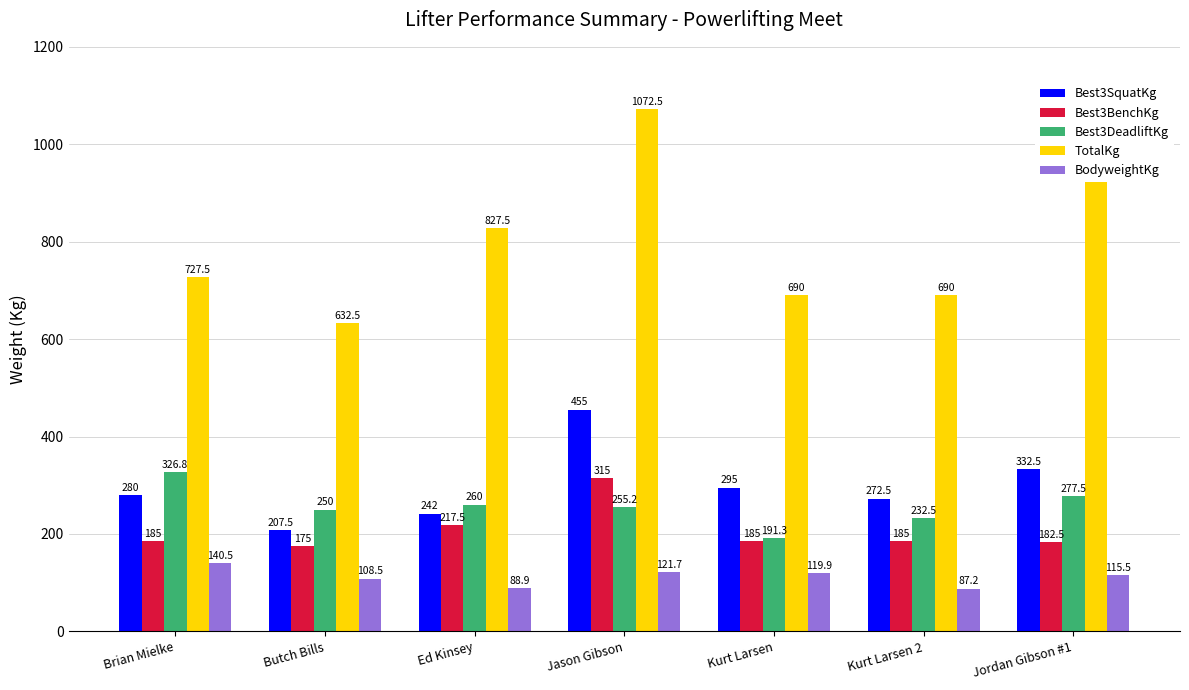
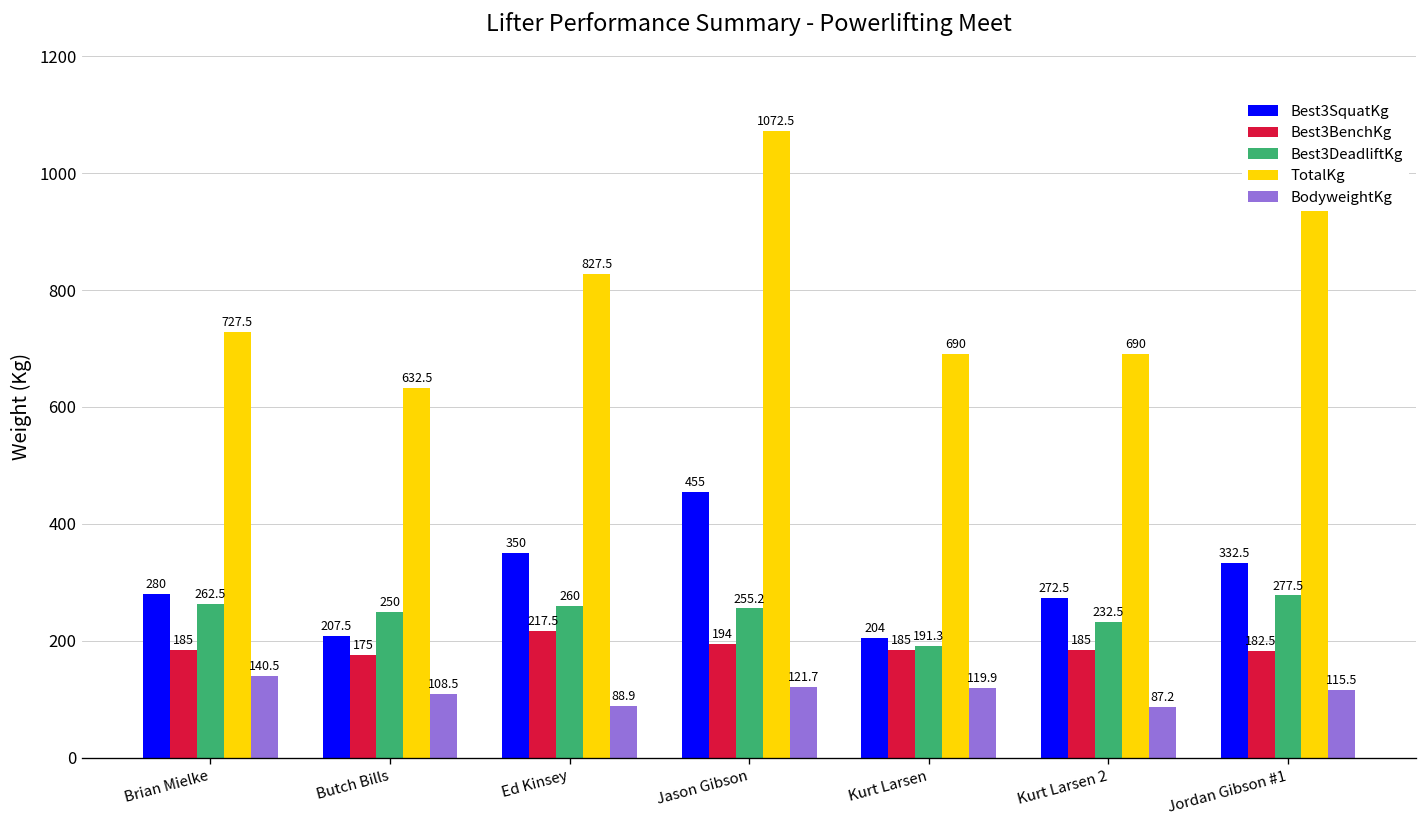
Best3DeadliftKg, Brian Mielke: 326.8 -> 262.5
Best3SquatKg, Ed Kinsey: 242 -> 350
Best3BenchKg, Jason Gibson: 315 -> 194
Best3SquatKg, Kurt Larsen: 295 -> 204
